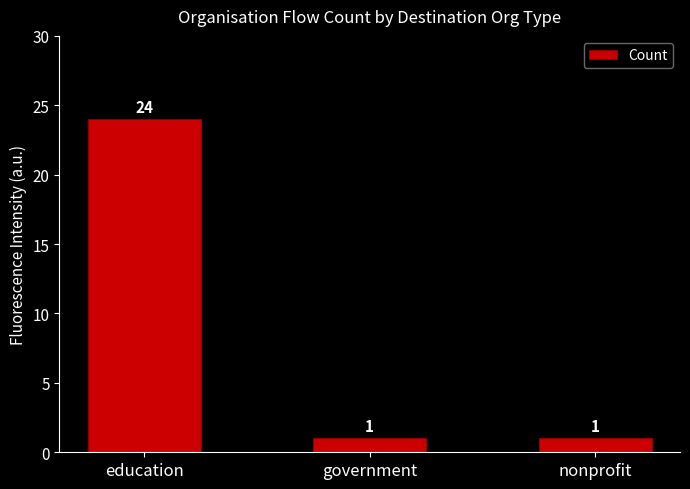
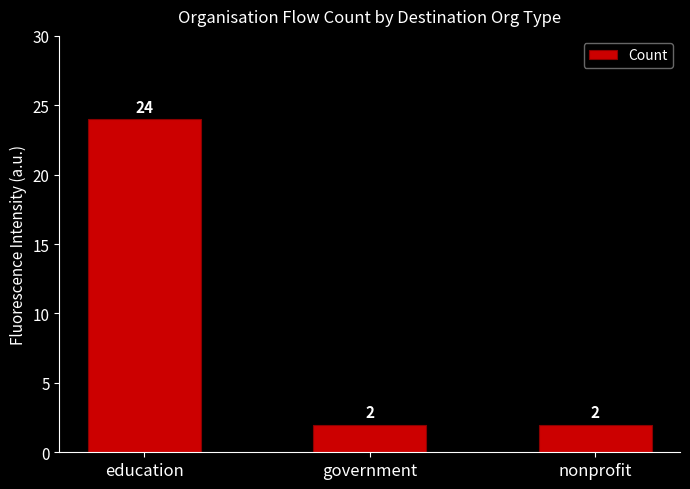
government: 1 -> 2
nonprofit: 1 -> 2
